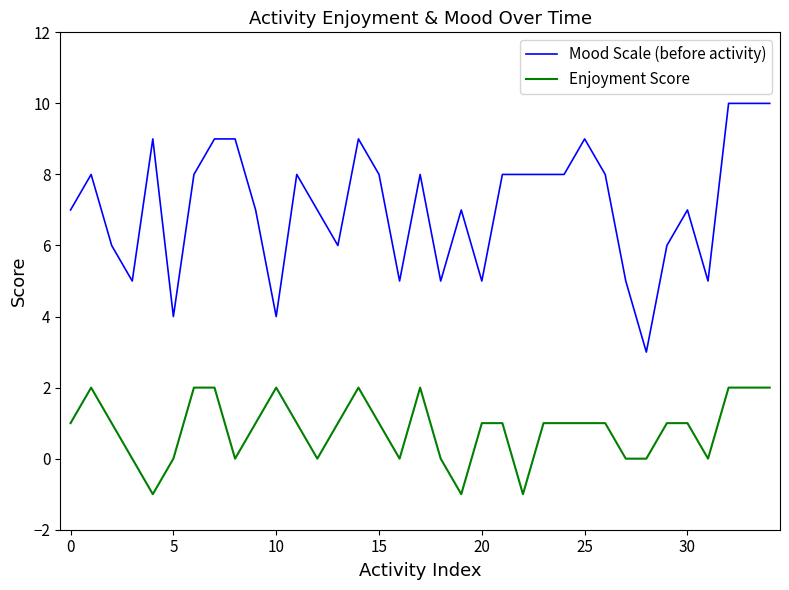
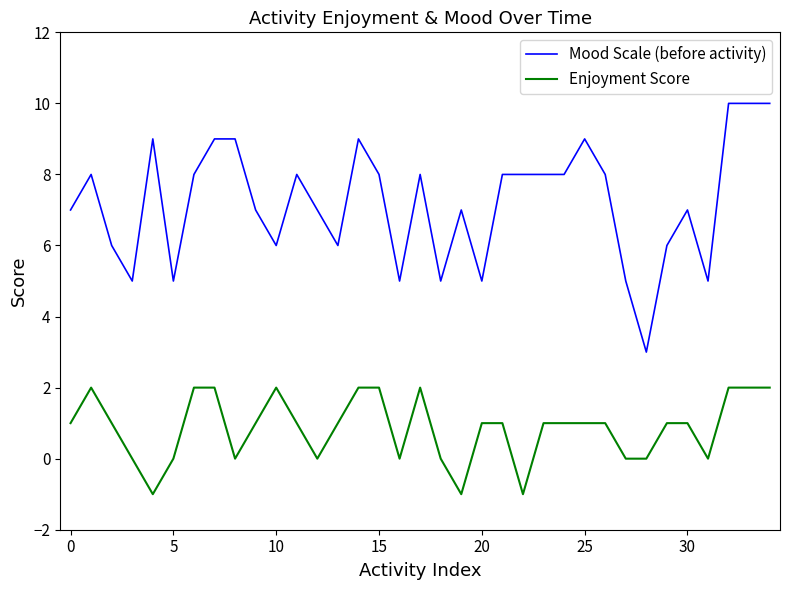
Mood Scale (before activity), 5: 4 -> 5
Mood Scale (before activity), 10: 4 -> 6
Enjoyment Score, 15: 1 -> 2
